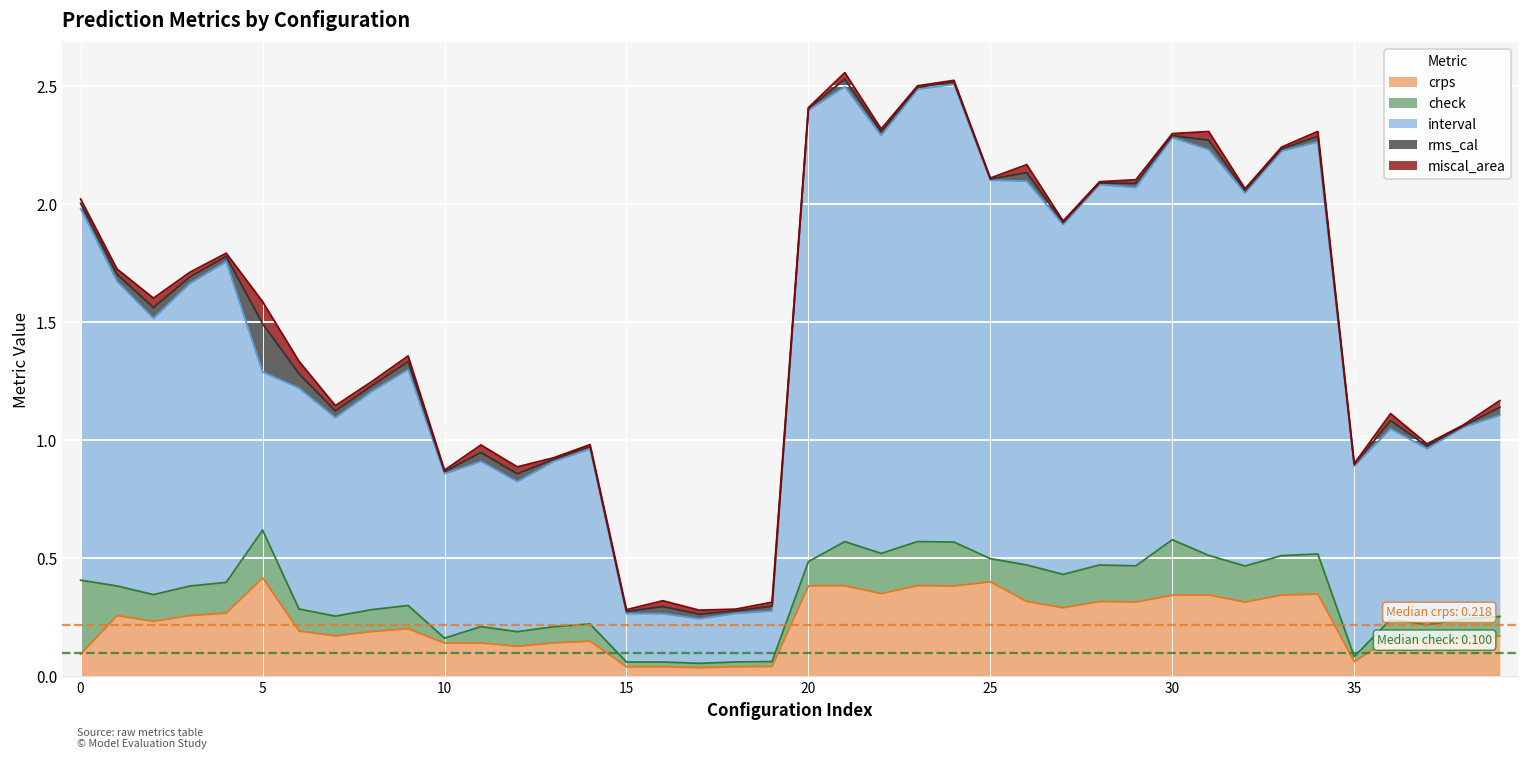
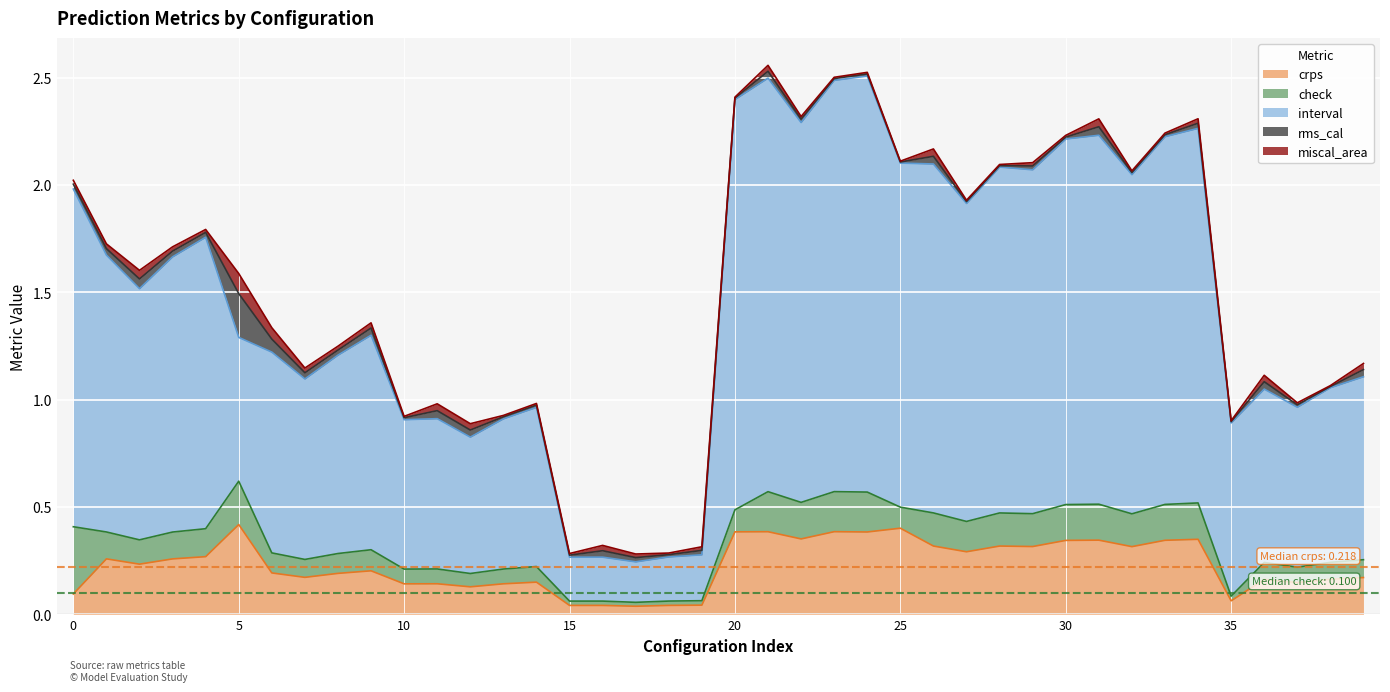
check, 10: 0.02 -> 0.07
check, 30: 0.24 -> 0.17
